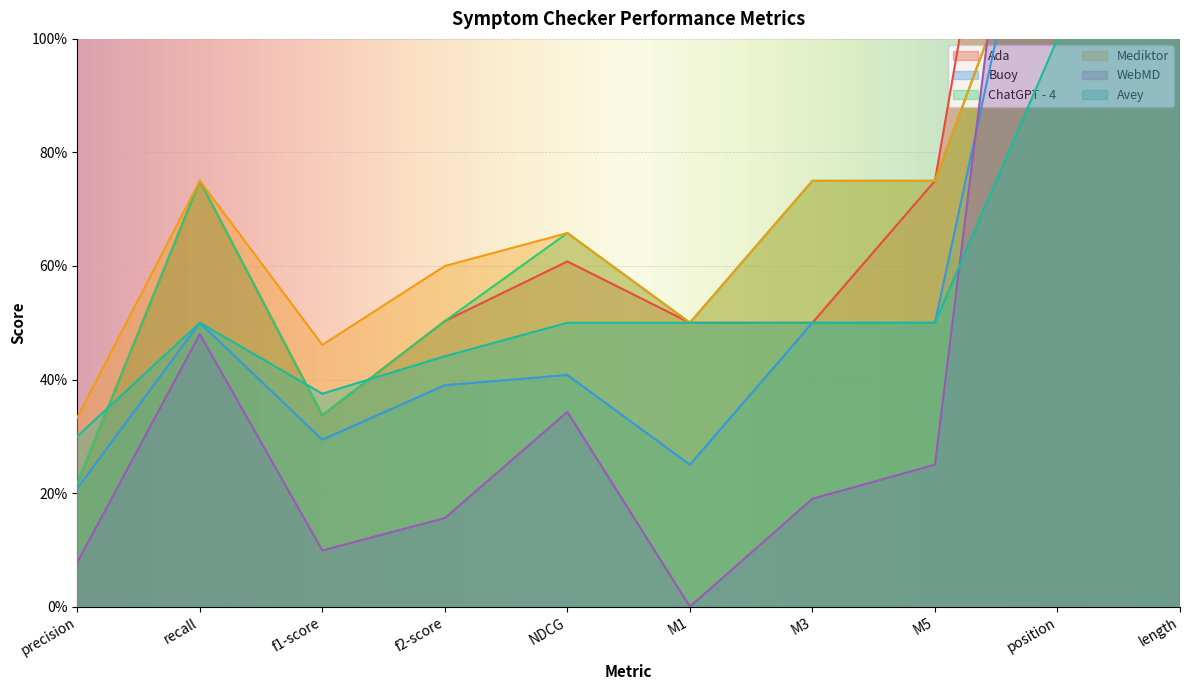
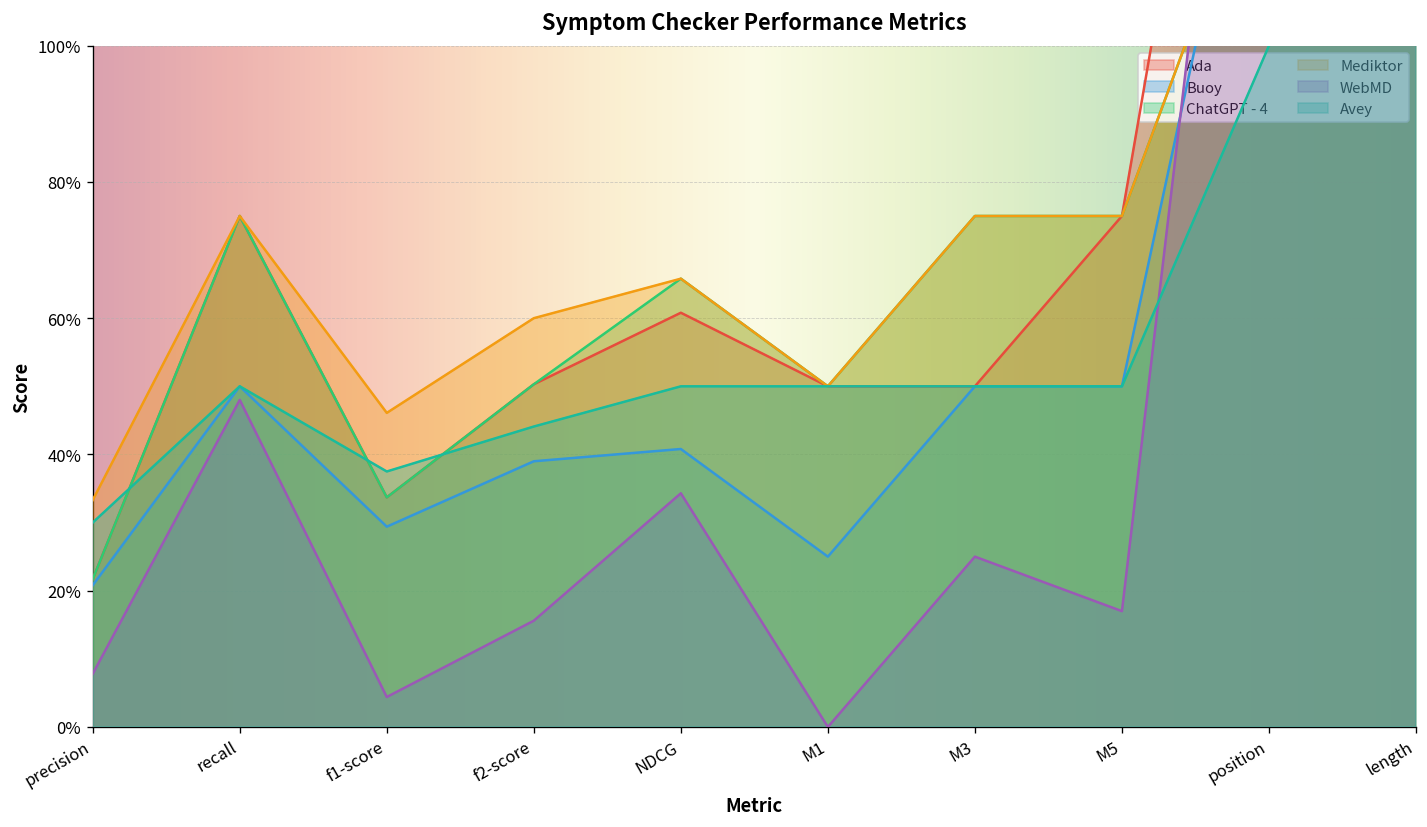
WebMD, f1-score: 10% -> 4%
WebMD, M3: 19% -> 25%
WebMD, M5: 25% -> 17%
